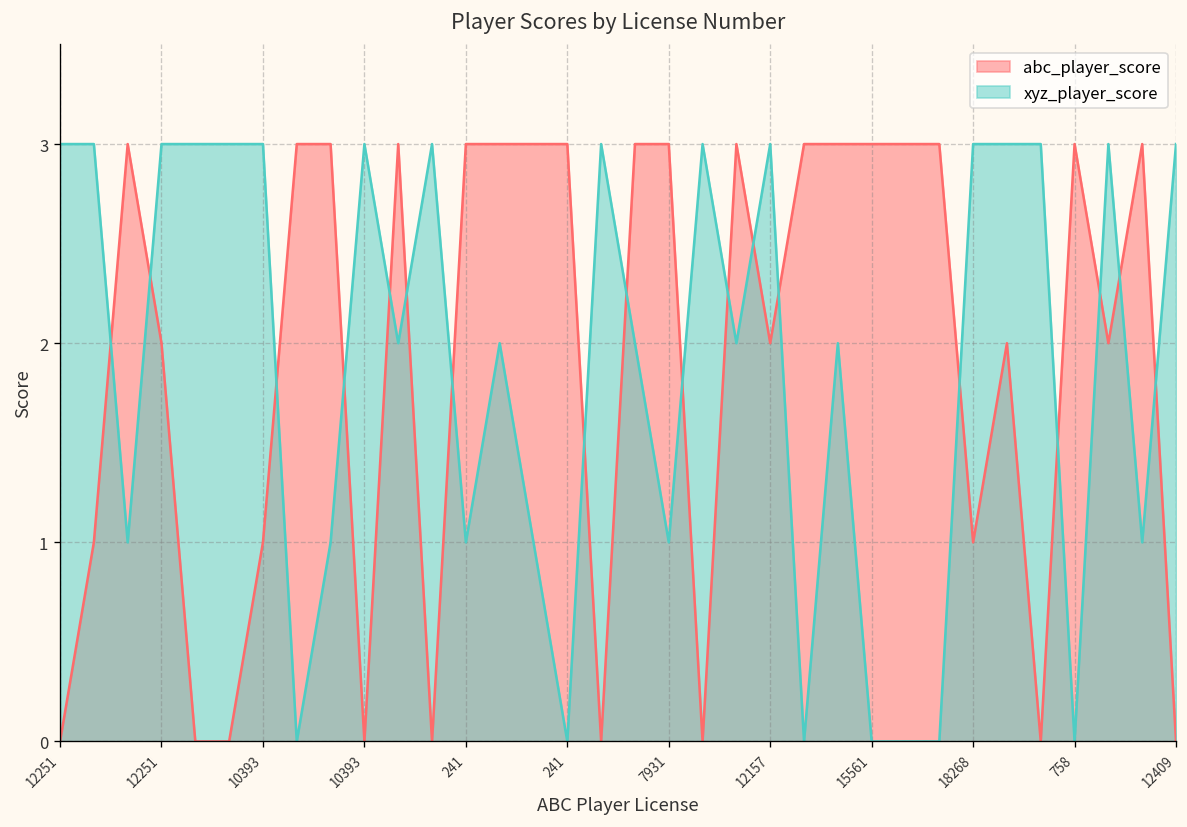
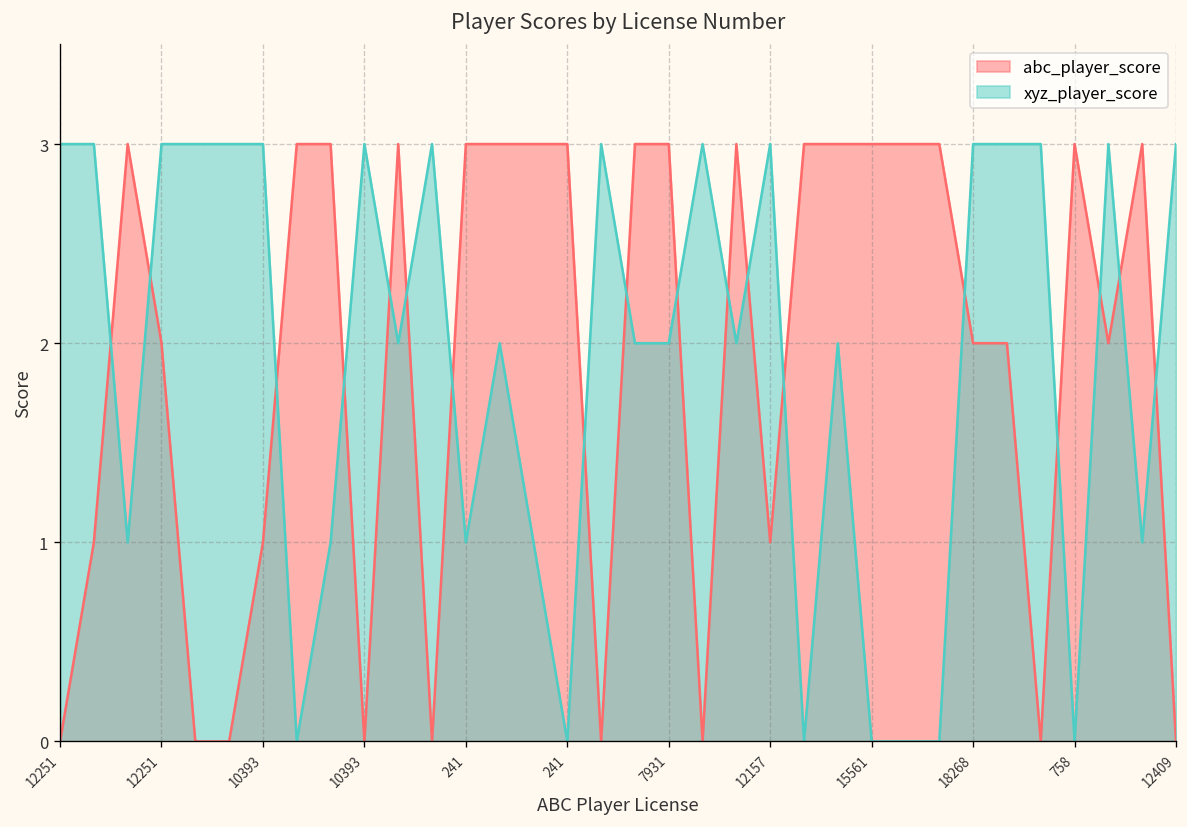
xyz_player_score, 7931: 1 -> 2
abc_player_score, 12157: 2 -> 1
abc_player_score, 18268: 1 -> 2
